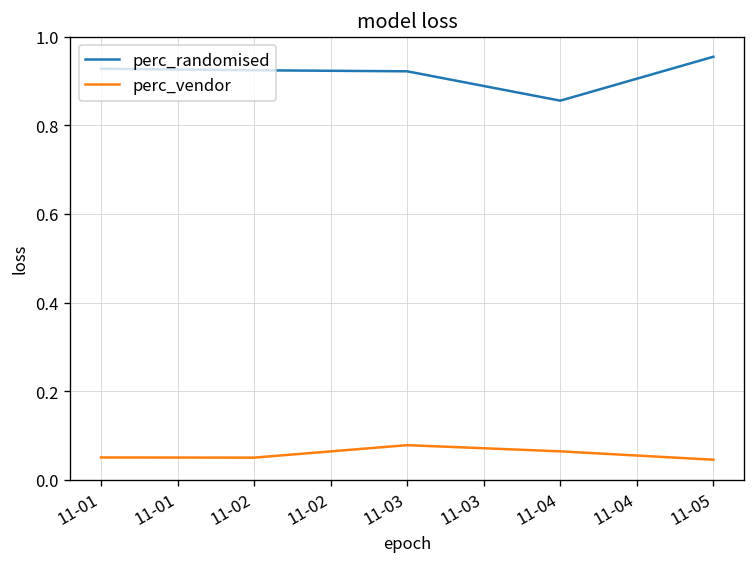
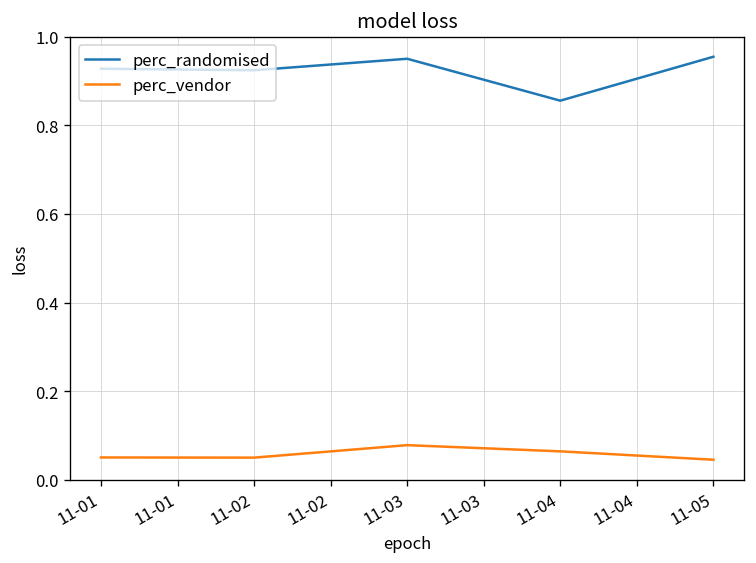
perc_randomised, 11-03: 0.92 -> 0.95
